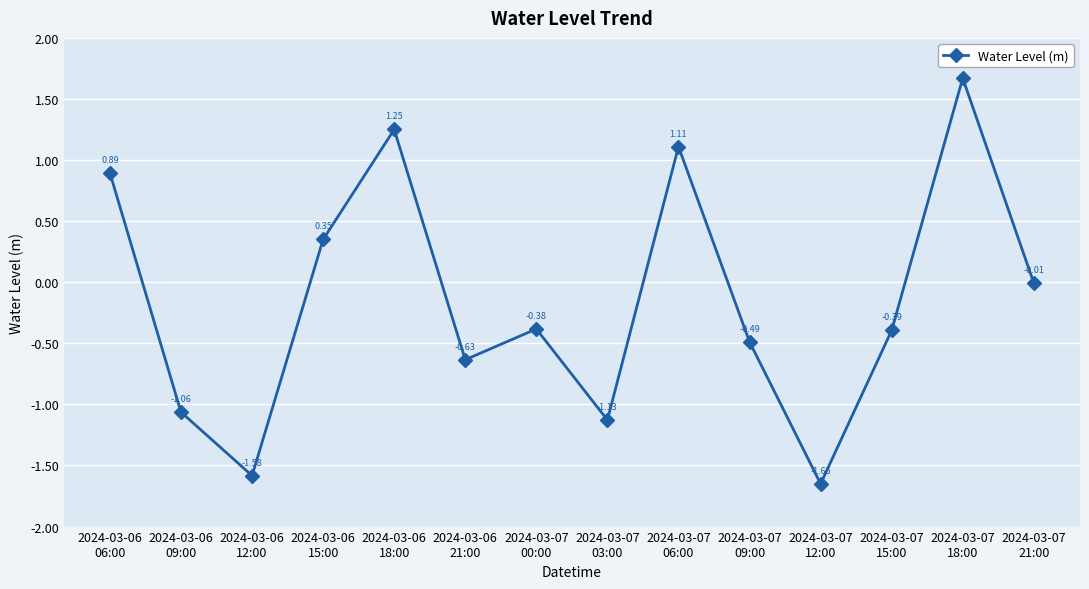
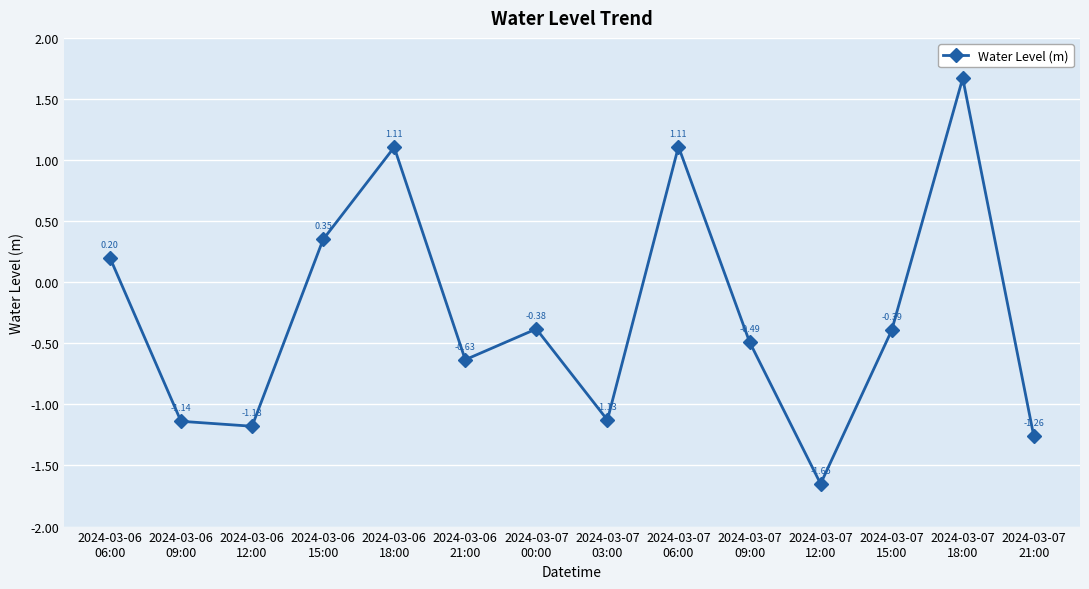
2024-03-06 06:00: 0.89 -> 0.20
2024-03-06 09:00: -1.06 -> -1.14
2024-03-06 12:00: -1.58 -> -1.18
2024-03-06 18:00: 1.25 -> 1.11
2024-03-07 21:00: -0.01 -> -1.26
